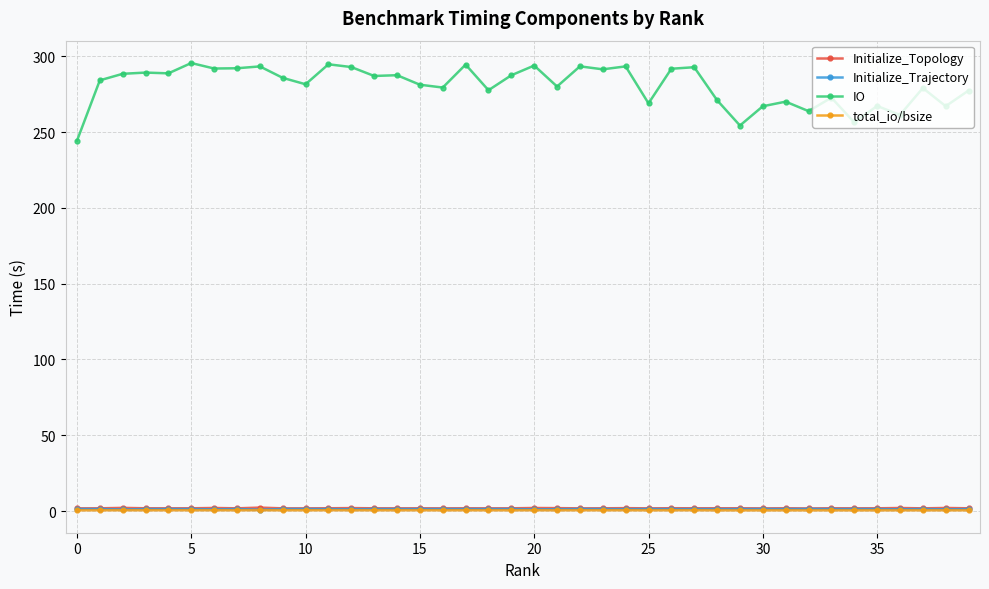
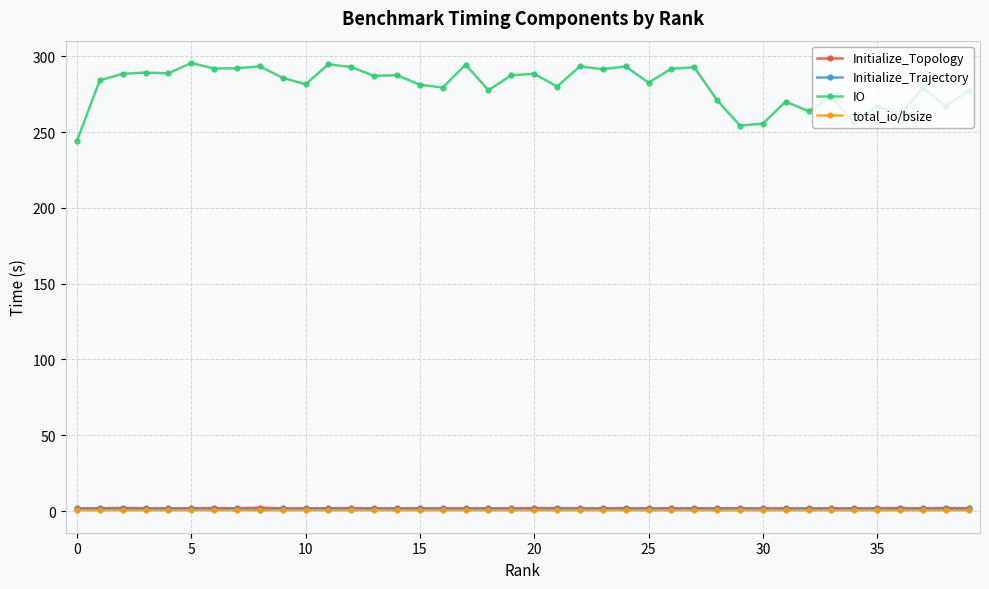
IO, 20: 294 -> 288
IO, 25: 269 -> 283
IO, 30: 267 -> 256
